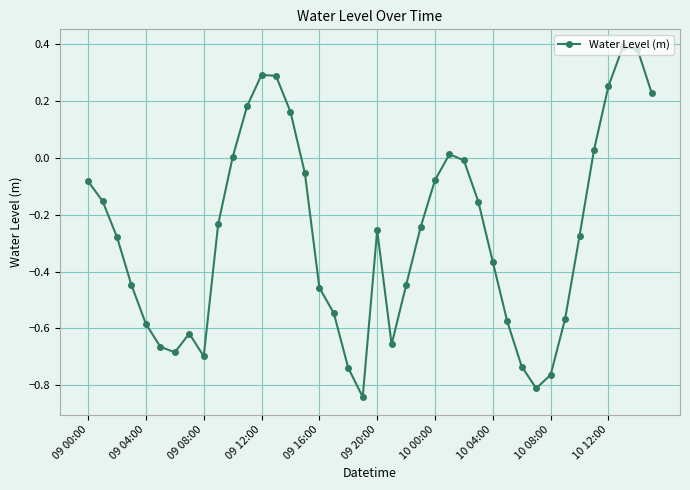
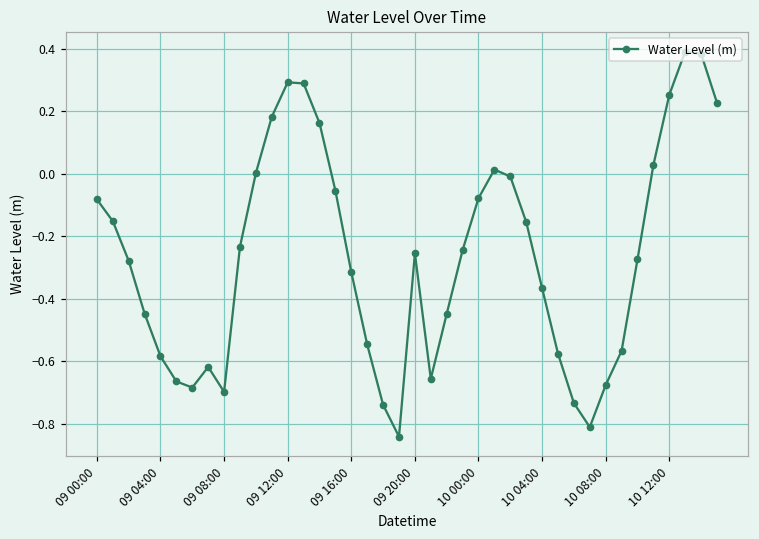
09 16:00: -0.46 -> -0.31
10 08:00: -0.76 -> -0.68
